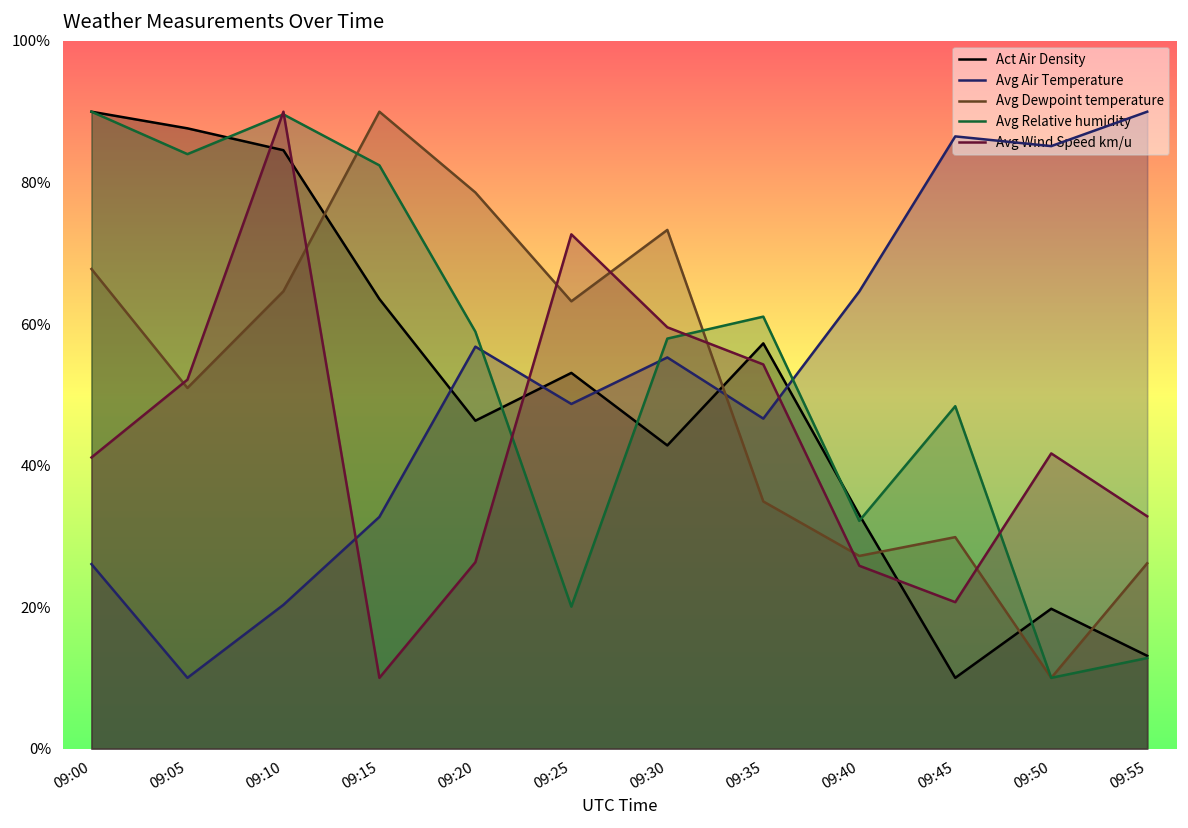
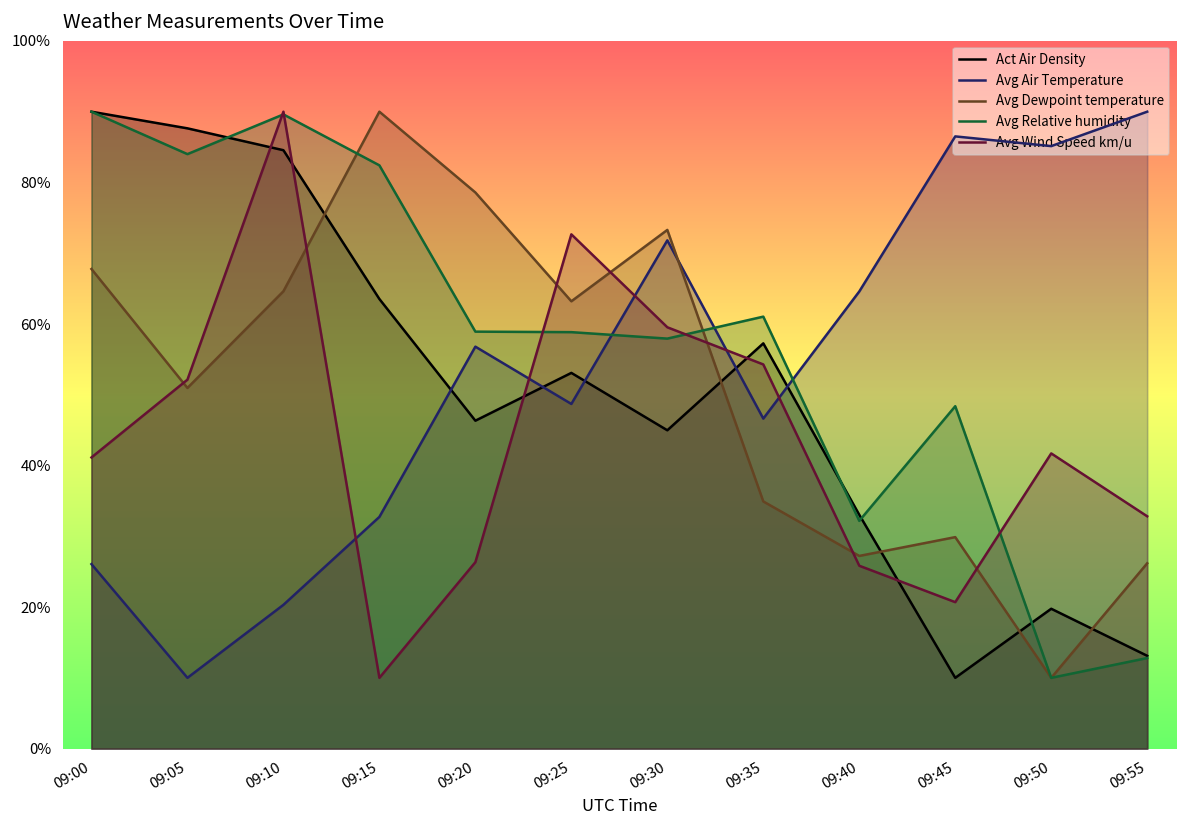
Avg Relative humidity, 09:25: 20% -> 59%
Act Air Density, 09:30: 43% -> 45%
Avg Air Temperature, 09:30: 55% -> 72%
